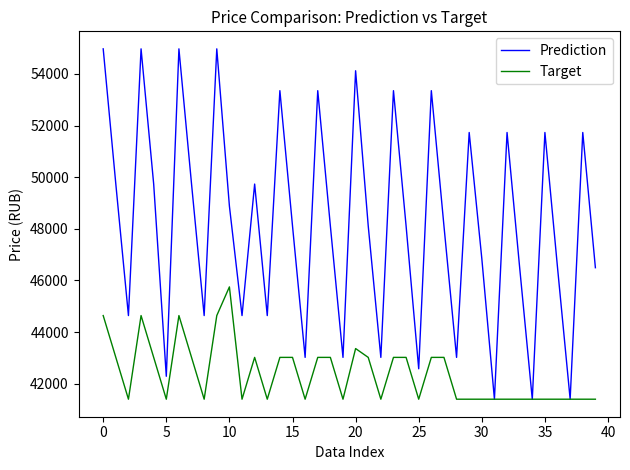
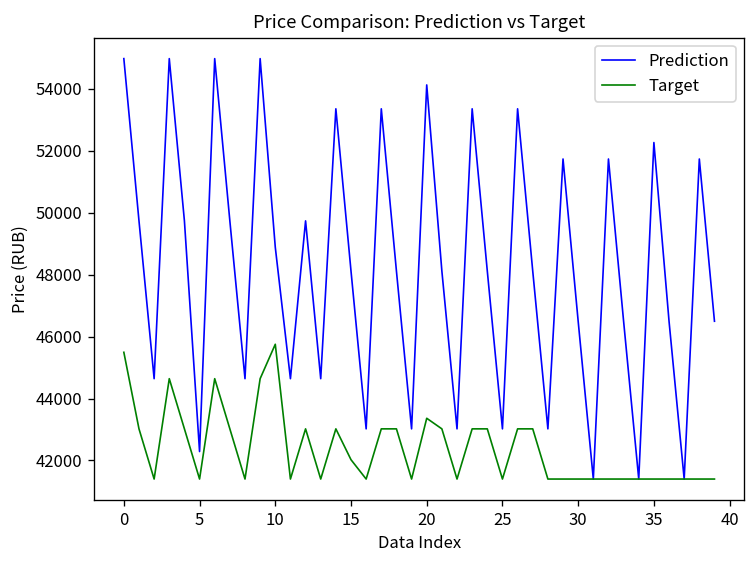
Target, 0: 44600 -> 45500
Target, 15: 43000 -> 42000
Prediction, 25: 42600 -> 43000
Prediction, 30: 46800 -> 46500
Prediction, 35: 51700 -> 52300
